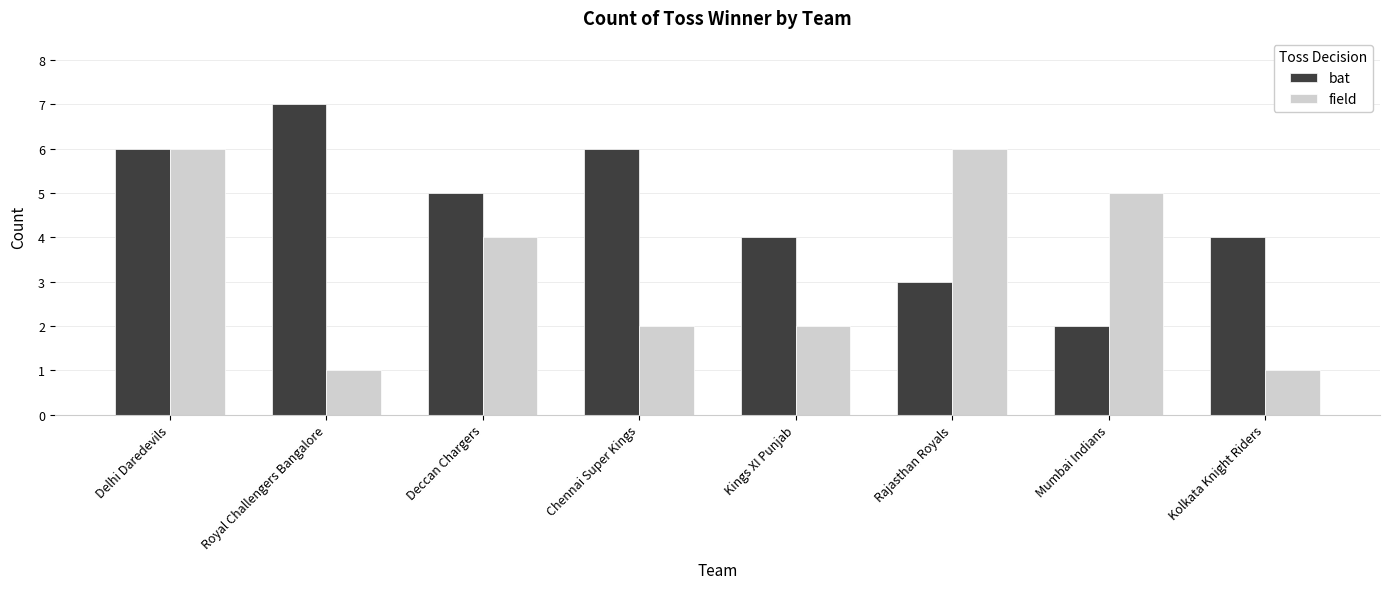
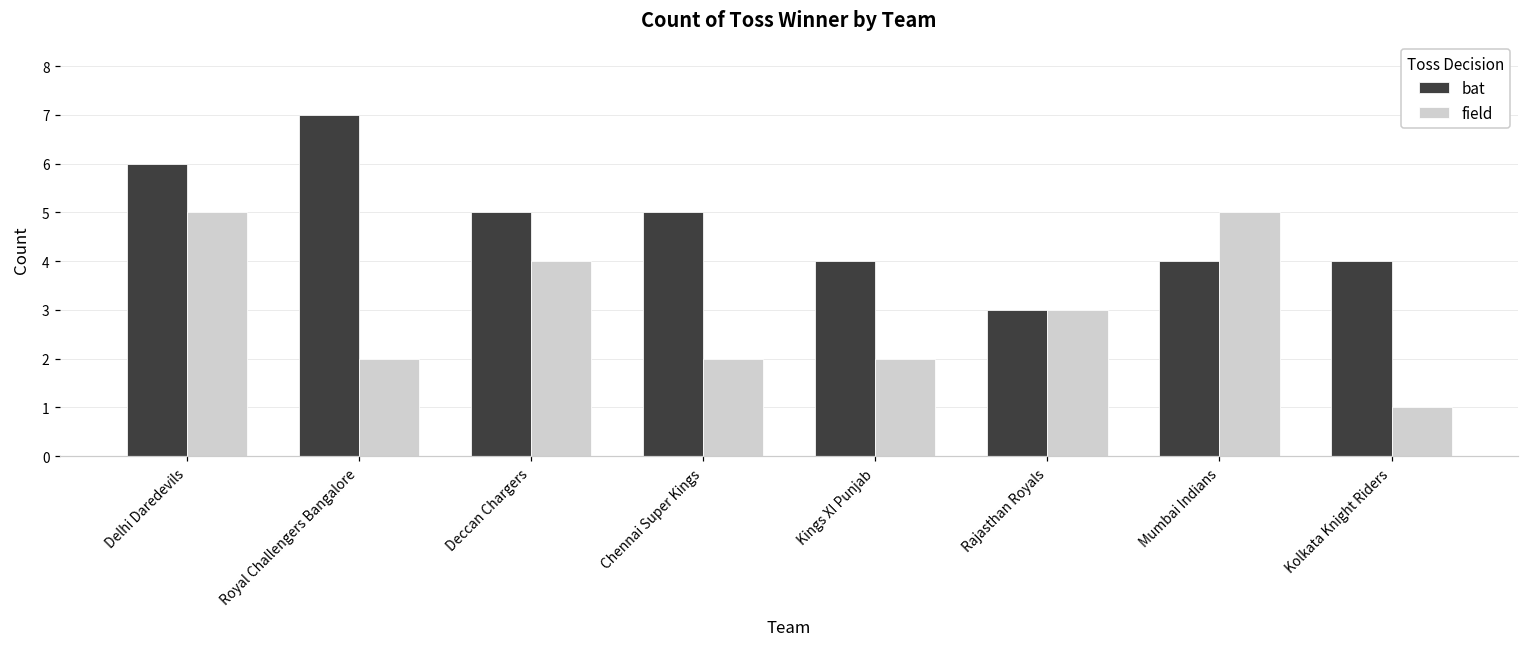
field, Delhi Daredevils: 6 -> 5
field, Royal Challengers Bangalore: 1 -> 2
bat, Chennai Super Kings: 6 -> 5
field, Rajasthan Royals: 6 -> 3
bat, Mumbai Indians: 2 -> 4
